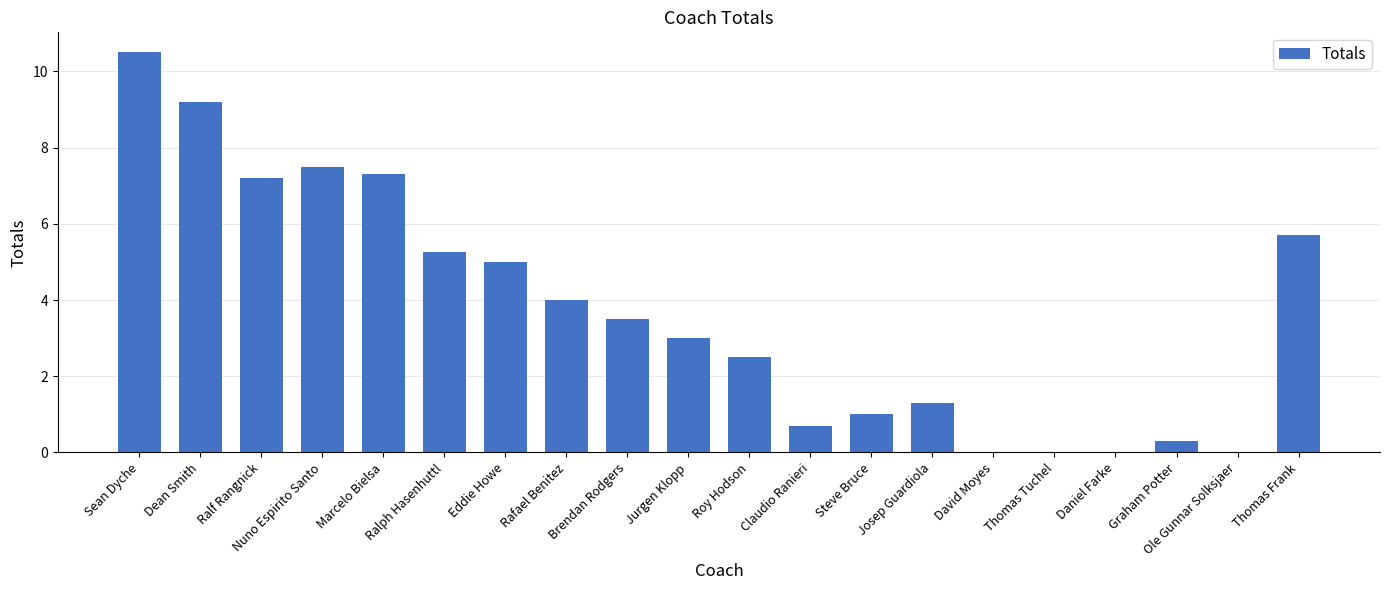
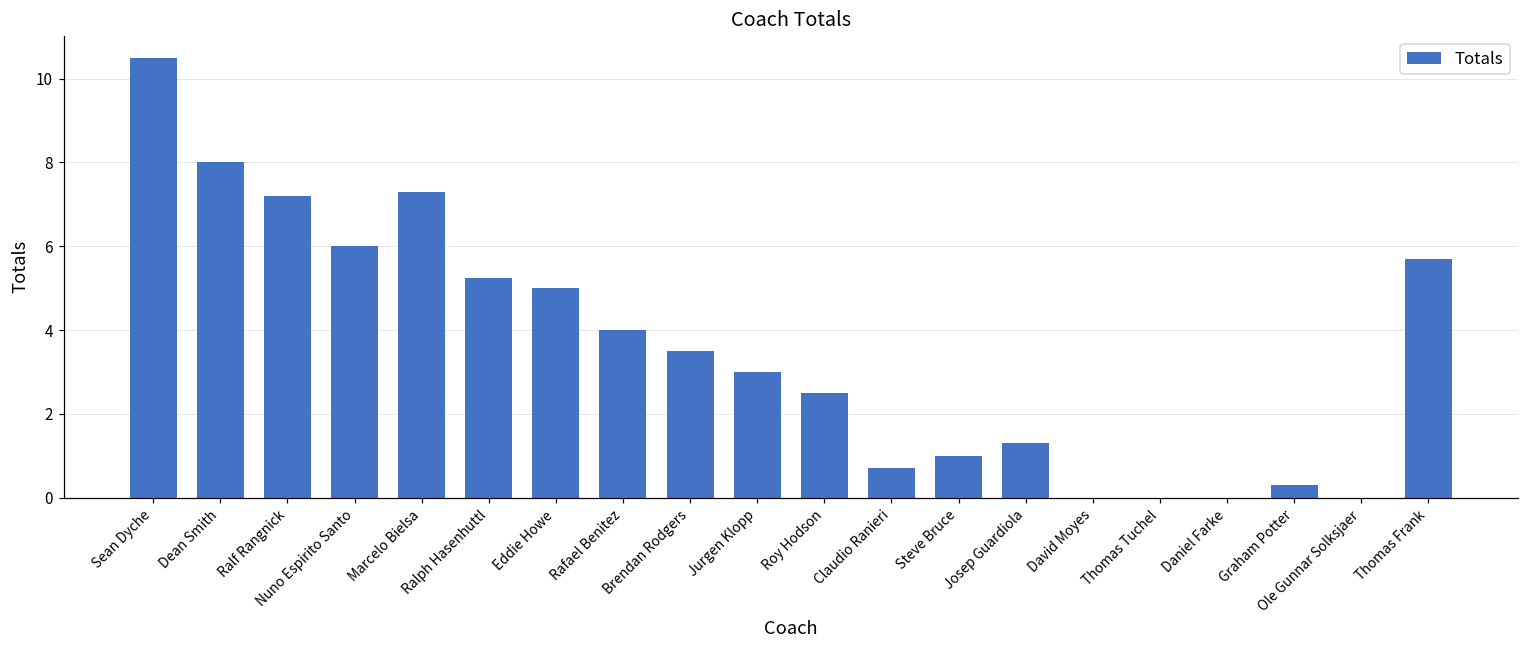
Dean Smith: 9.2 -> 8.0
Nuno Espirito Santo: 7.5 -> 6.0
